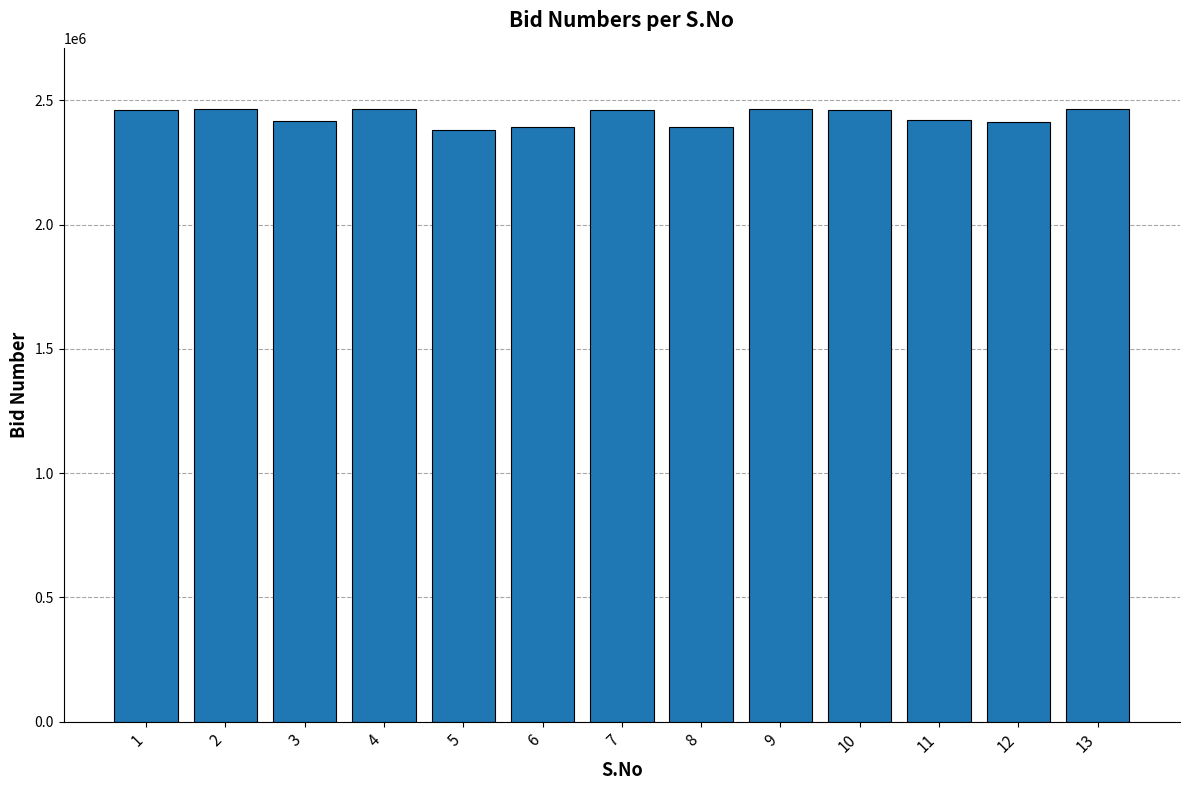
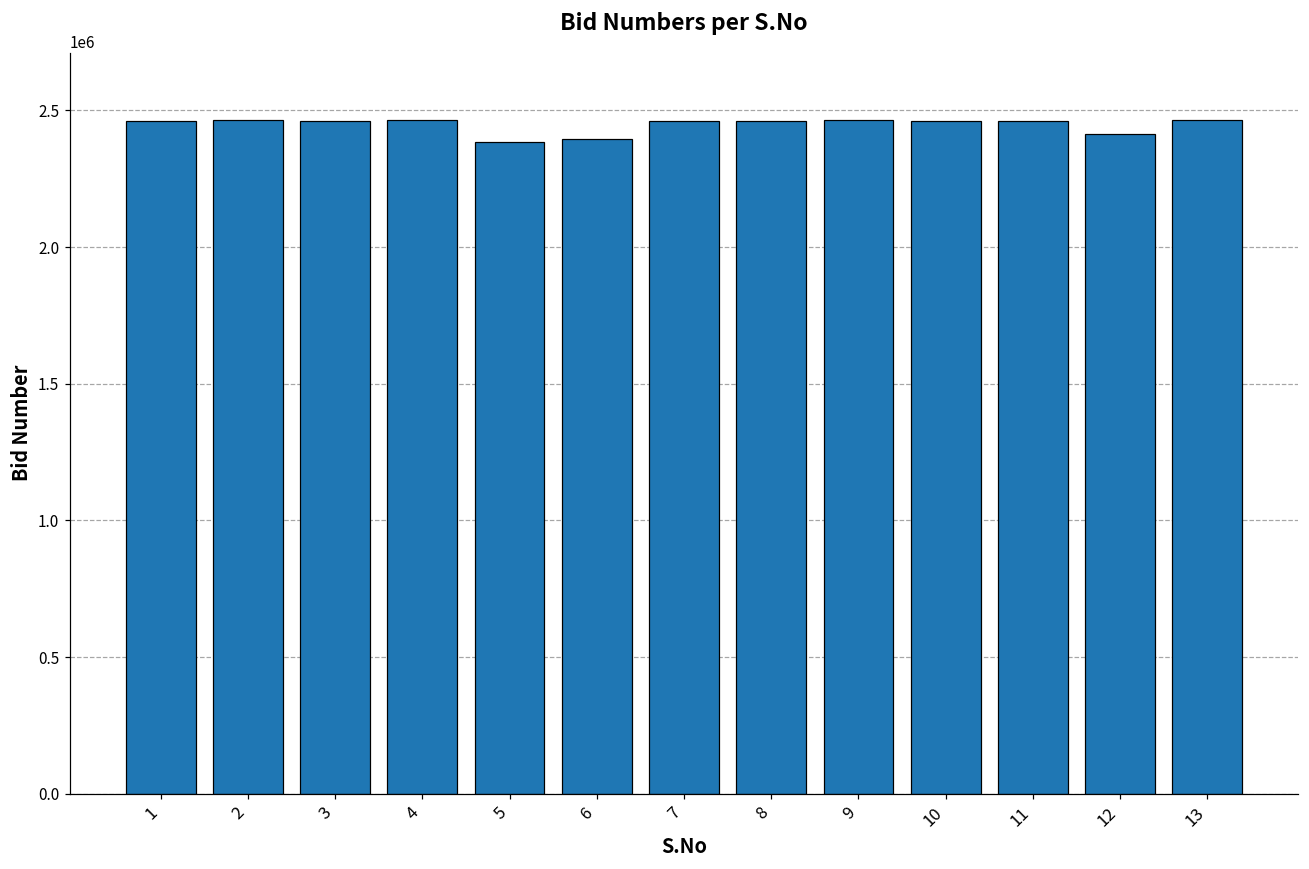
3: 2420000 -> 2460000
8: 2390000 -> 2460000
11: 2420000 -> 2460000
